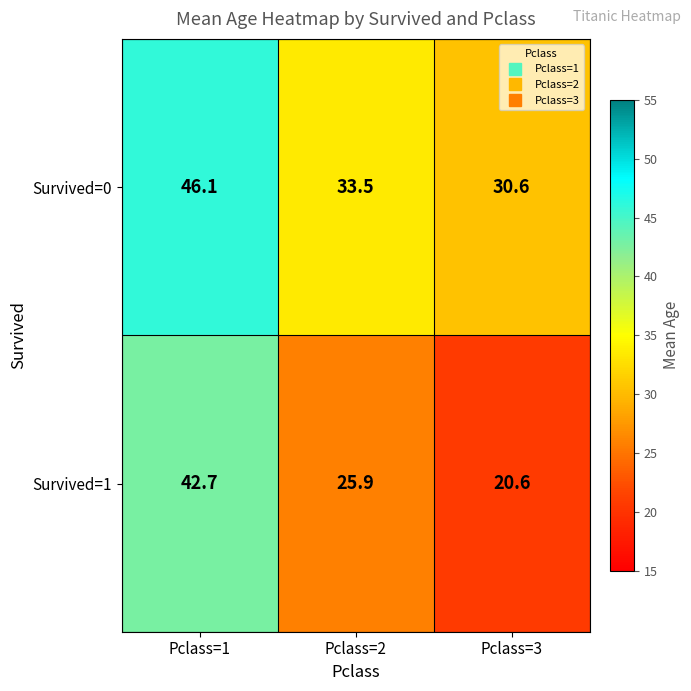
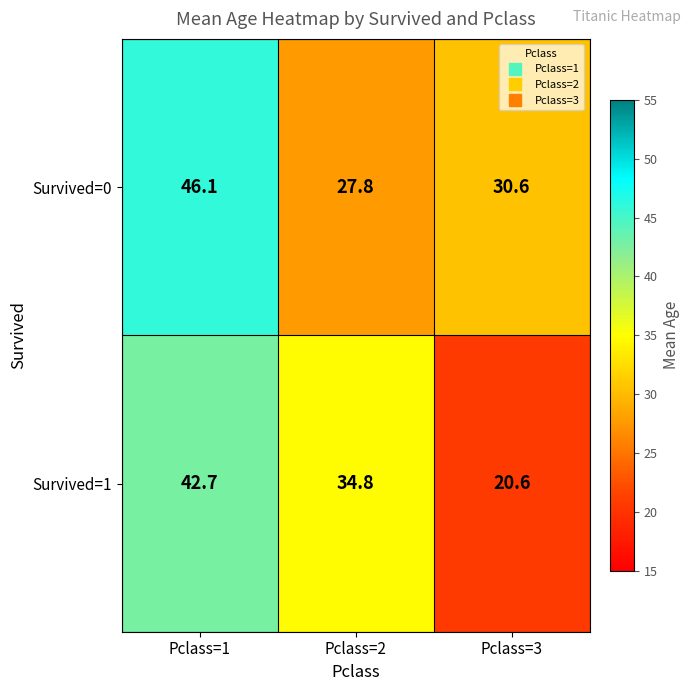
Survived=0, Pclass=2: 33.5 -> 27.8
Survived=1, Pclass=2: 25.9 -> 34.8
